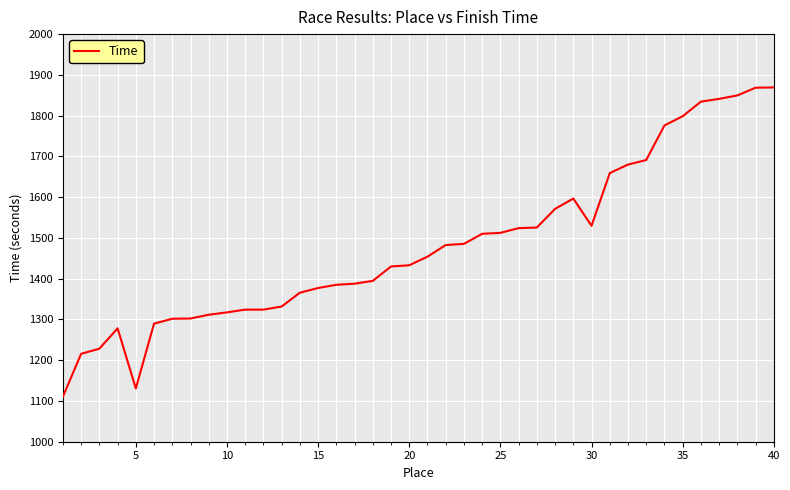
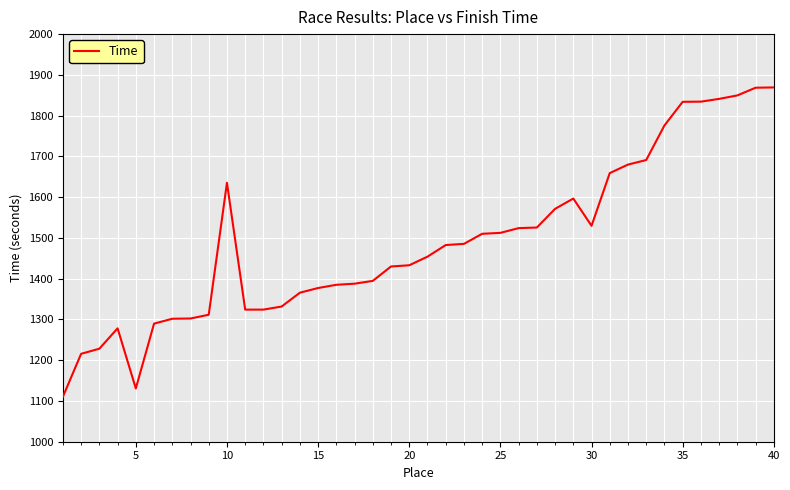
10: 1320 -> 1640
35: 1800 -> 1830
